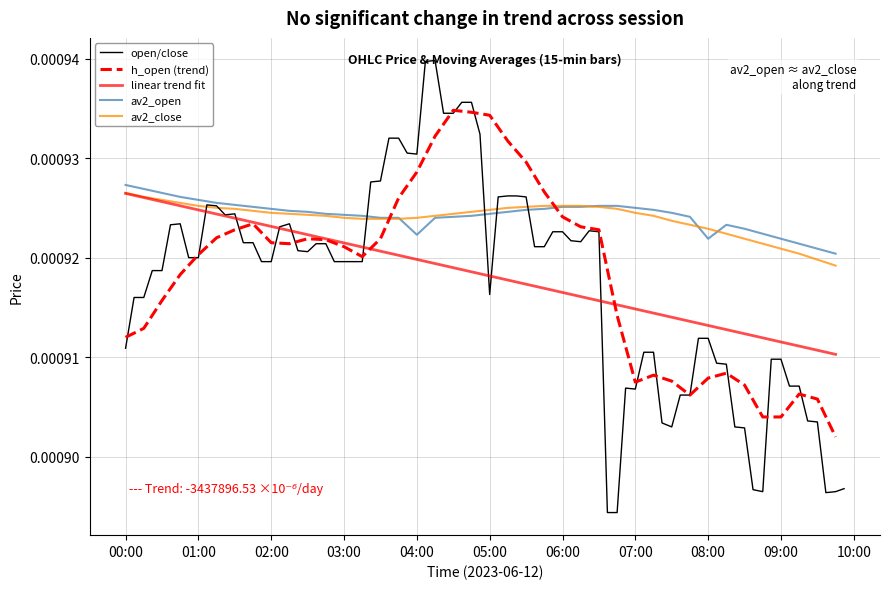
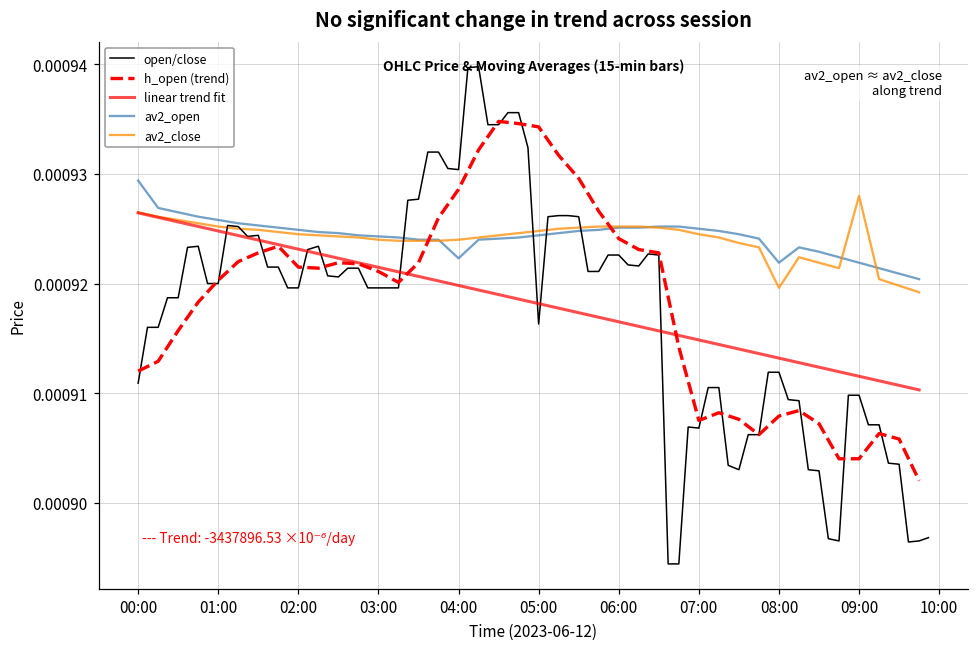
av2_open, 00:00: 0.000927 -> 0.000929
av2_close, 08:00: 0.000923 -> 0.000920
av2_close, 09:00: 0.000921 -> 0.000928
